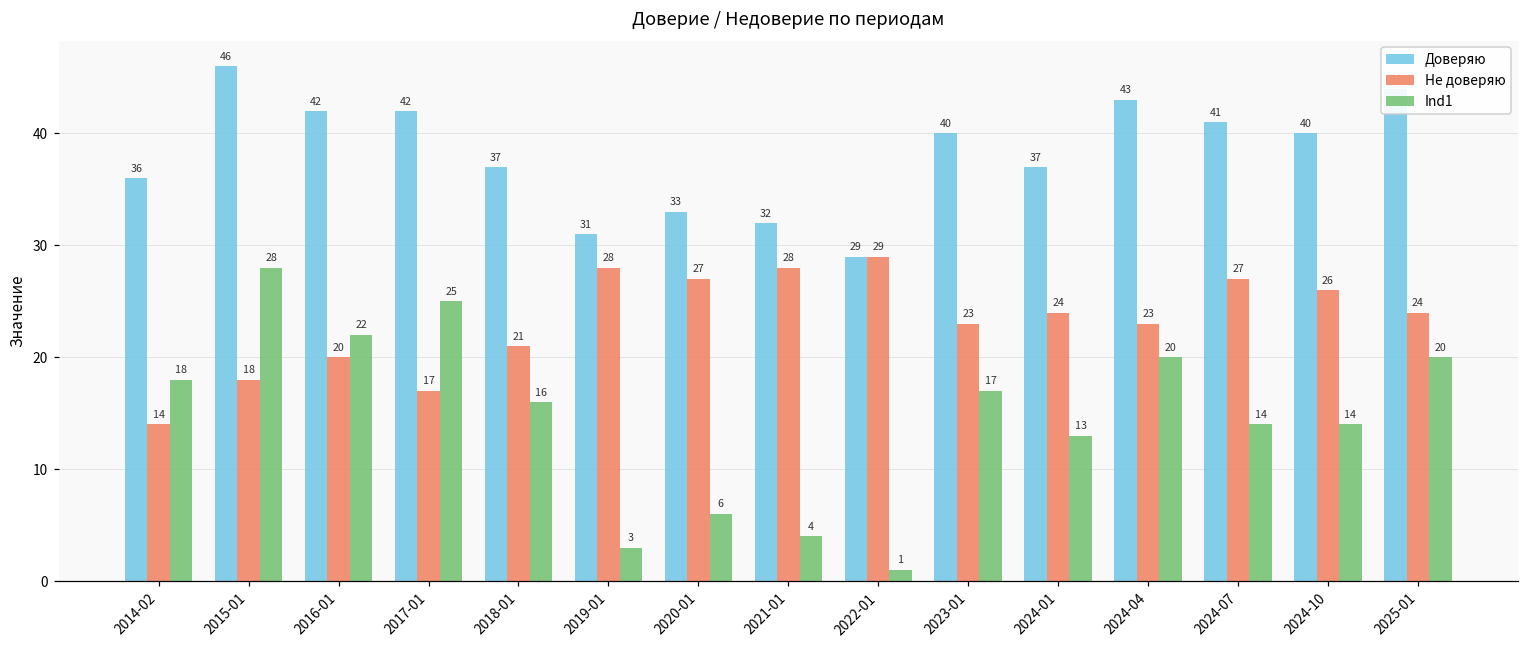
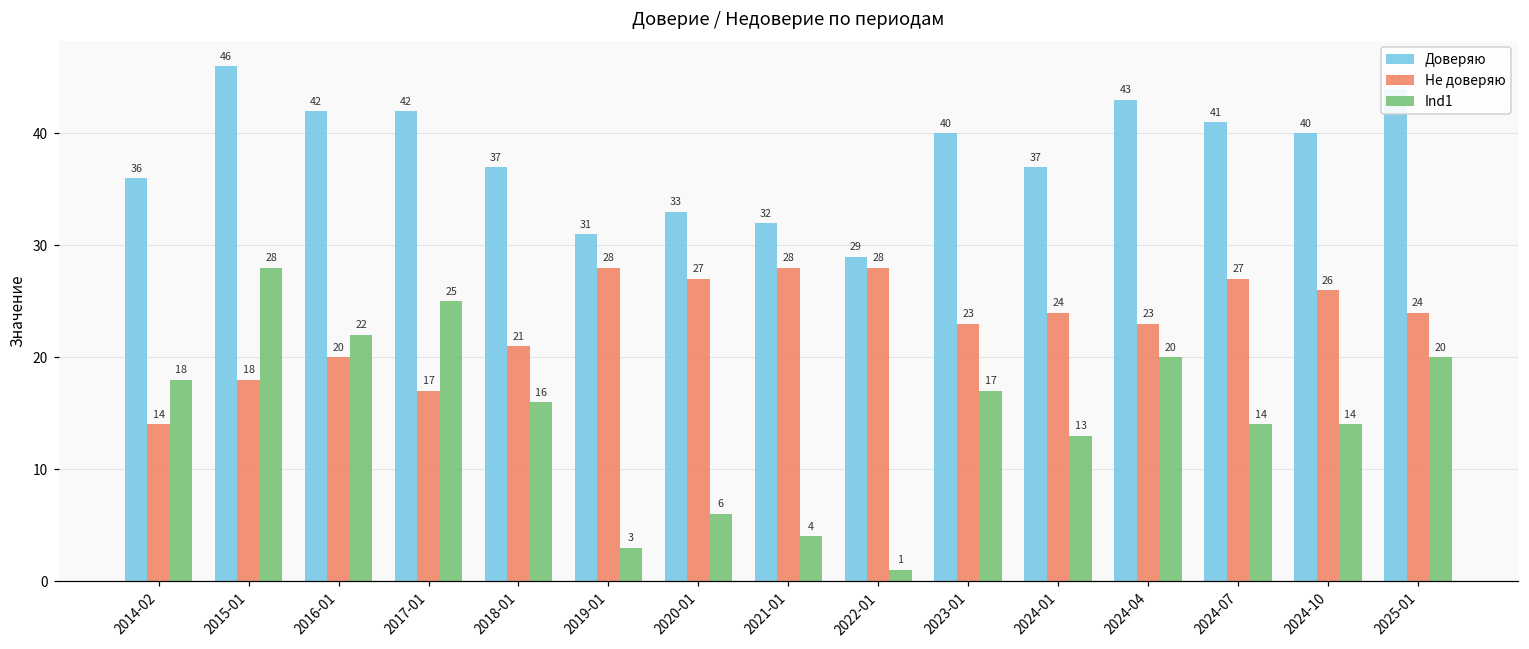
Не доверяю, 2022-01: 29 -> 28
